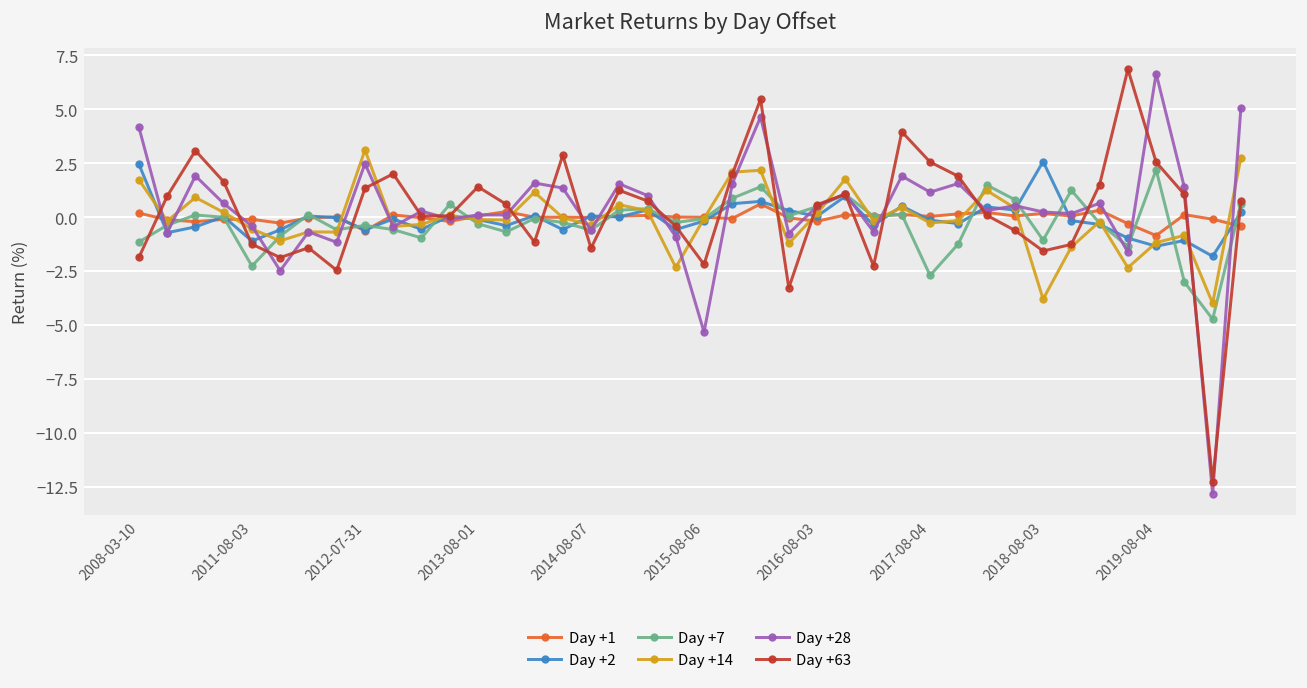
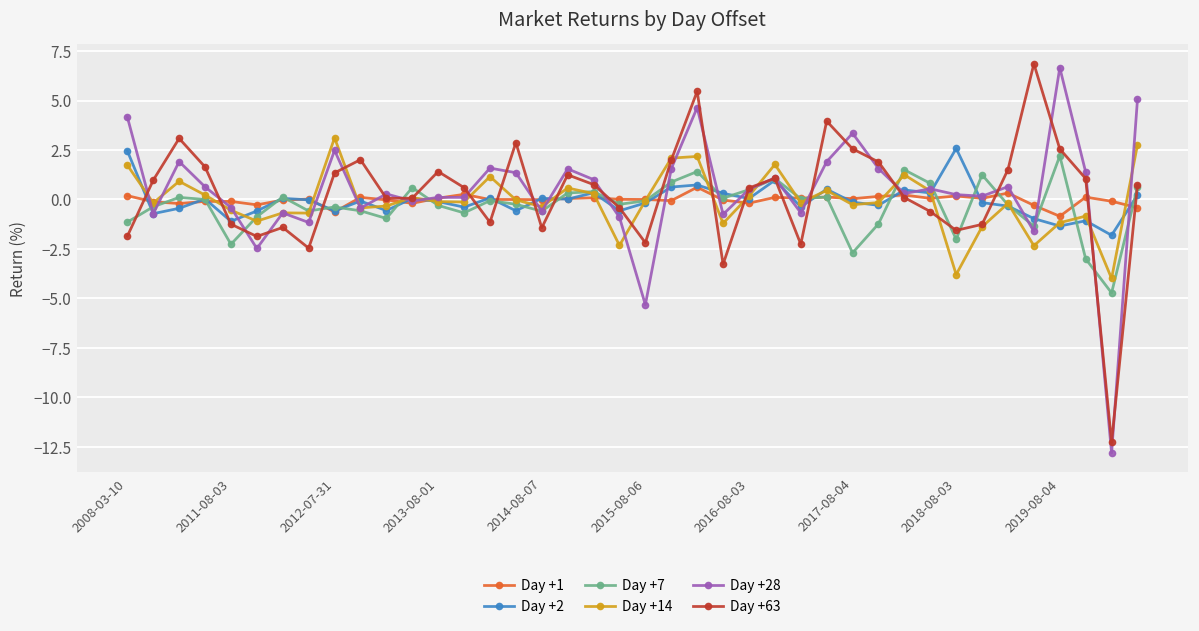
Day +28, 2017-08-04: 1.2 -> 3.3
Day +7, 2018-08-03: -1.1 -> -2.0
